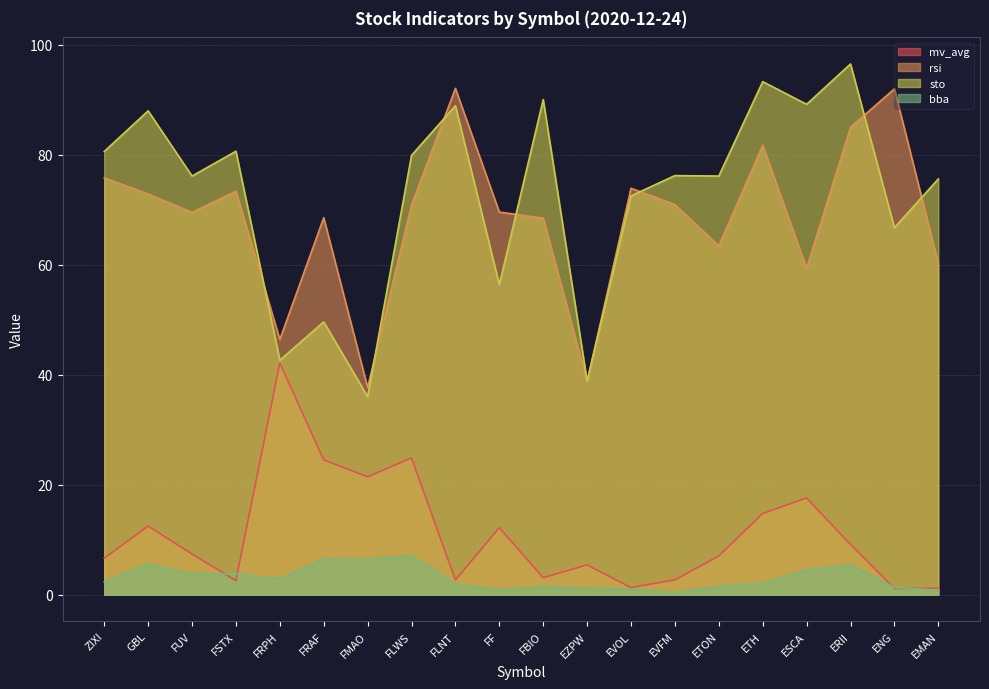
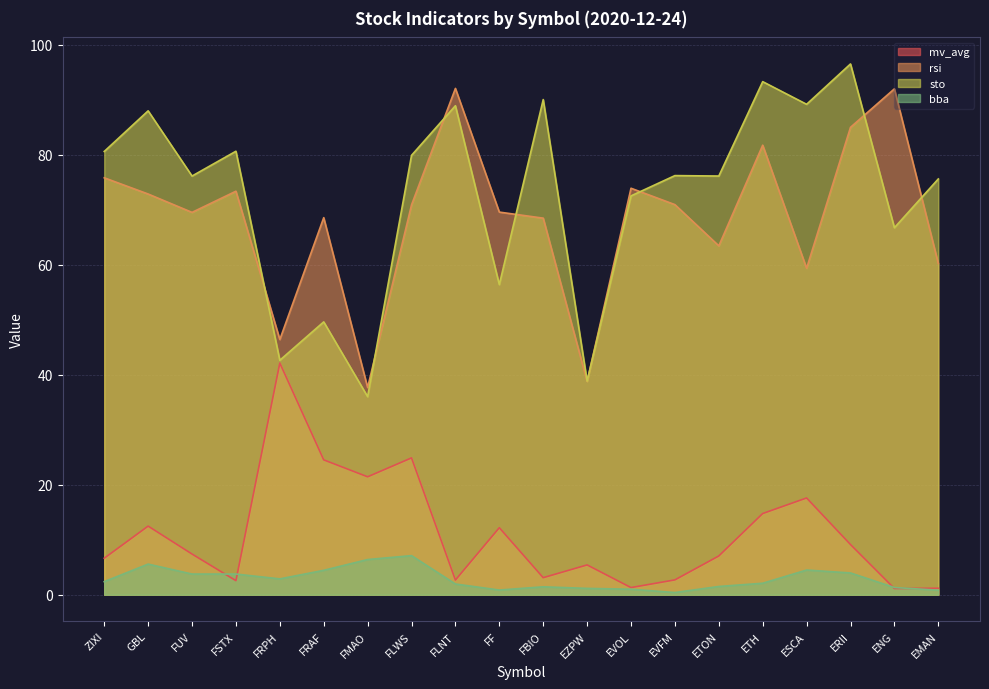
bba, FRAF: 7 -> 4
bba, ERII: 5 -> 4
